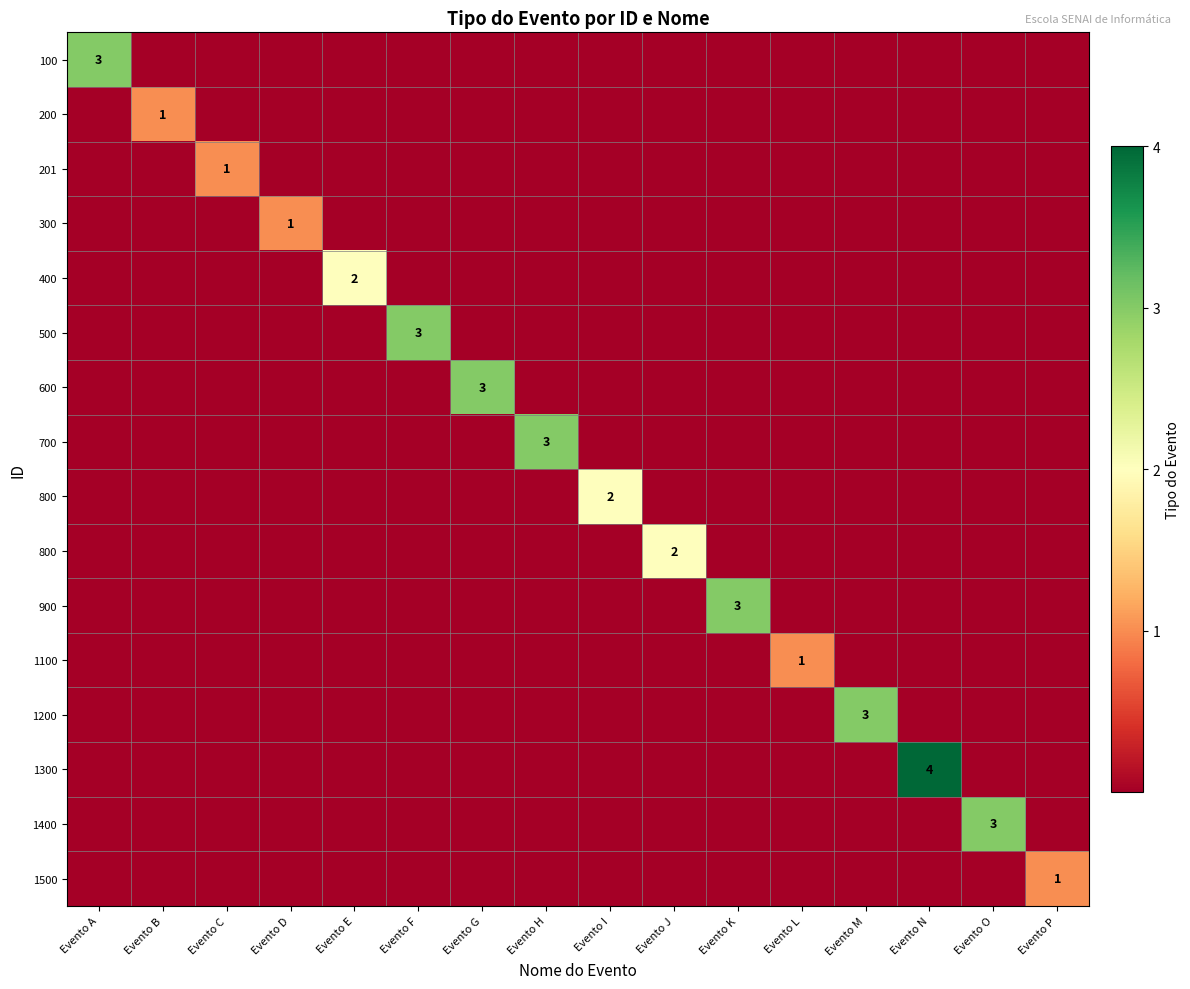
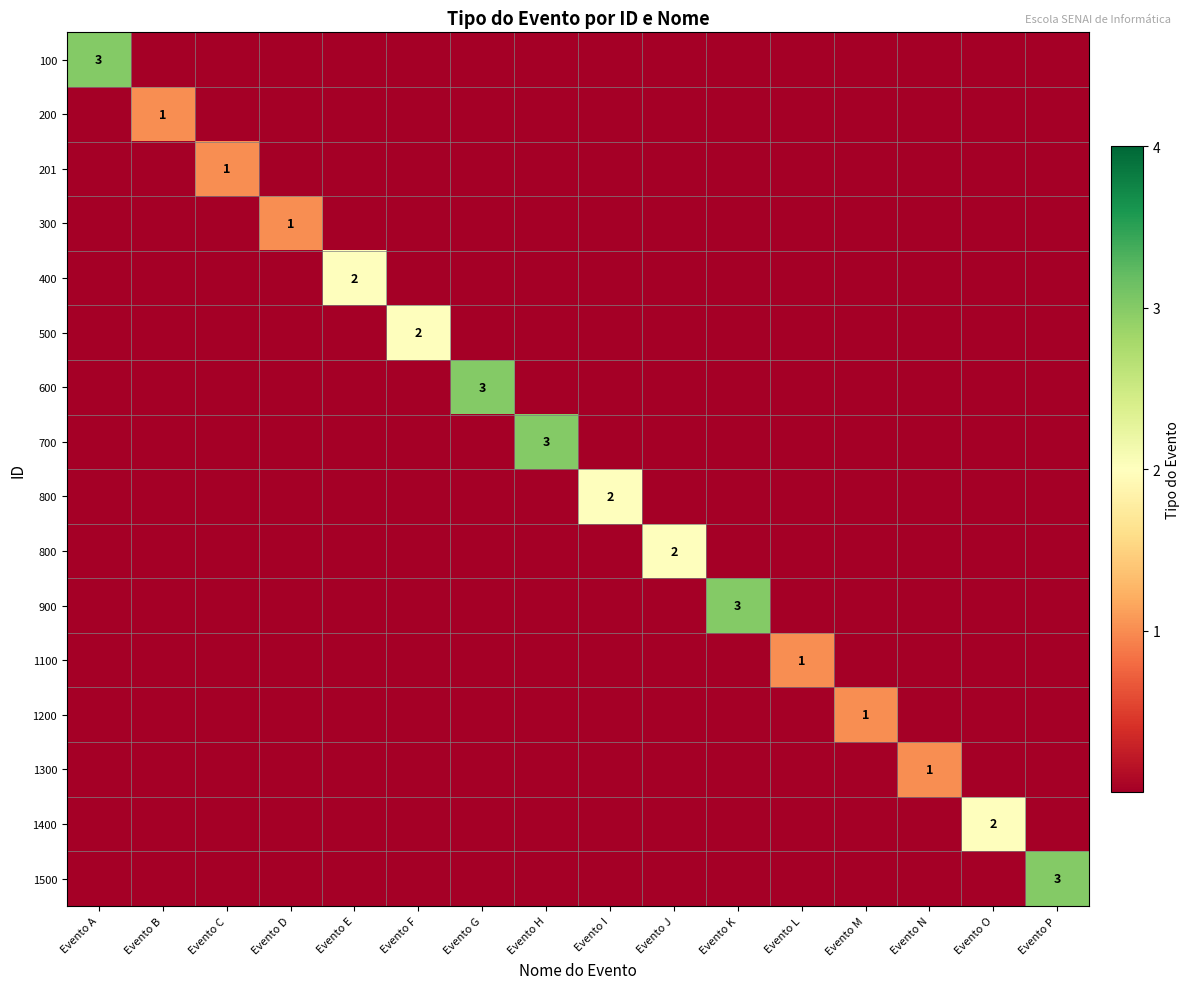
500, Evento F: 3 -> 2
1200, Evento M: 3 -> 1
1300, Evento N: 4 -> 1
1400, Evento O: 3 -> 2
1500, Evento P: 1 -> 3
